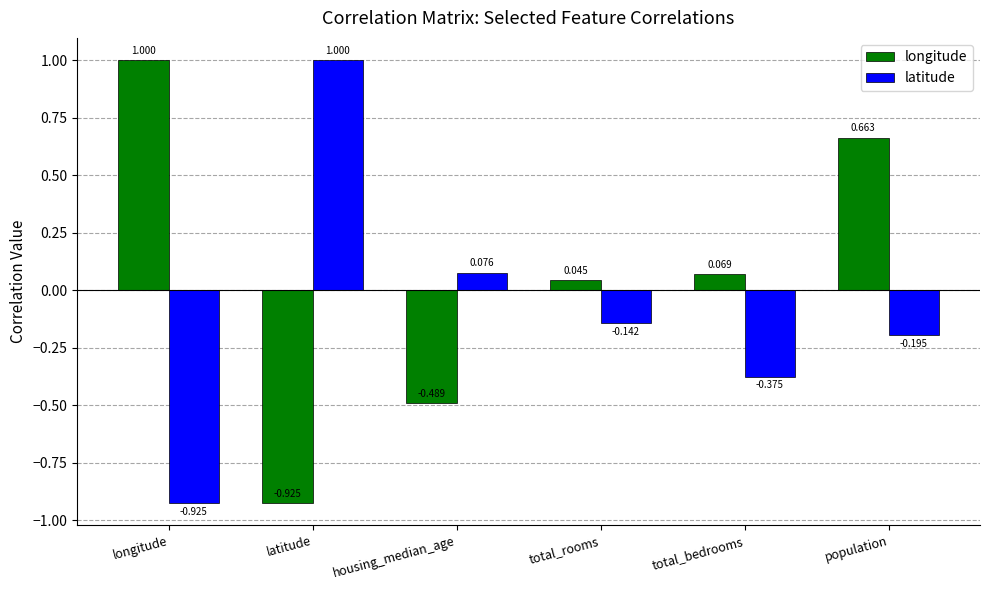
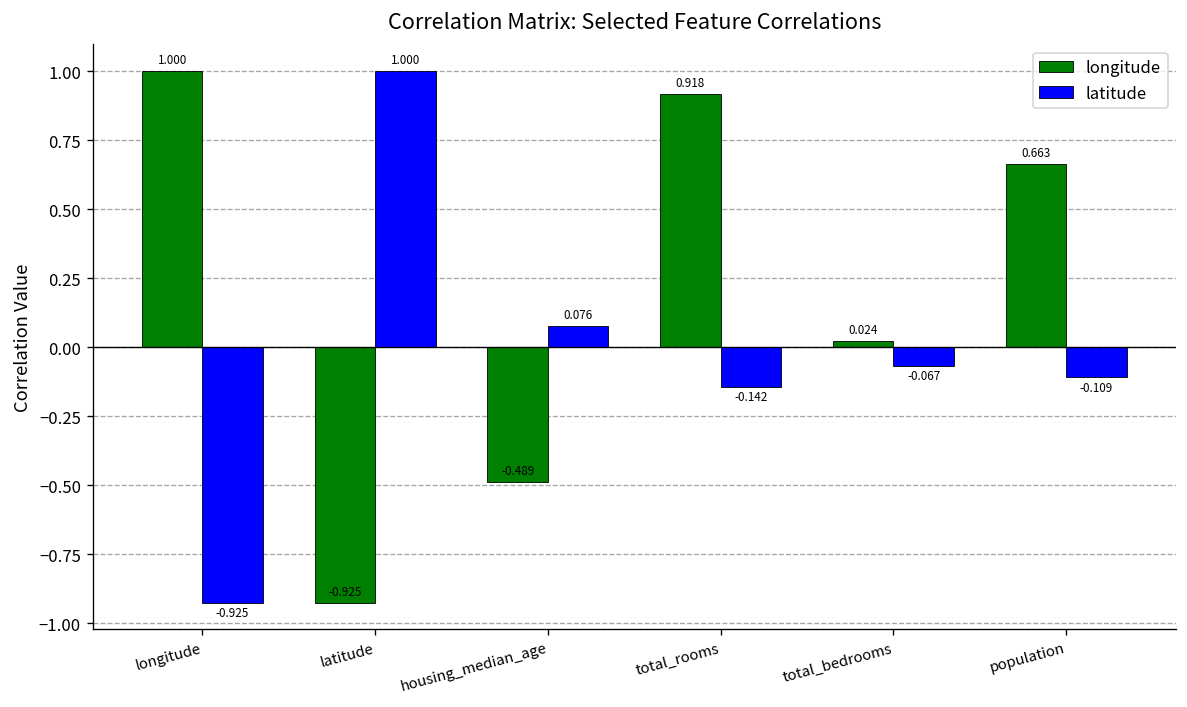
longitude, total_rooms: 0.045 -> 0.918
longitude, total_bedrooms: 0.069 -> 0.024
latitude, total_bedrooms: -0.375 -> -0.067
latitude, population: -0.195 -> -0.109
